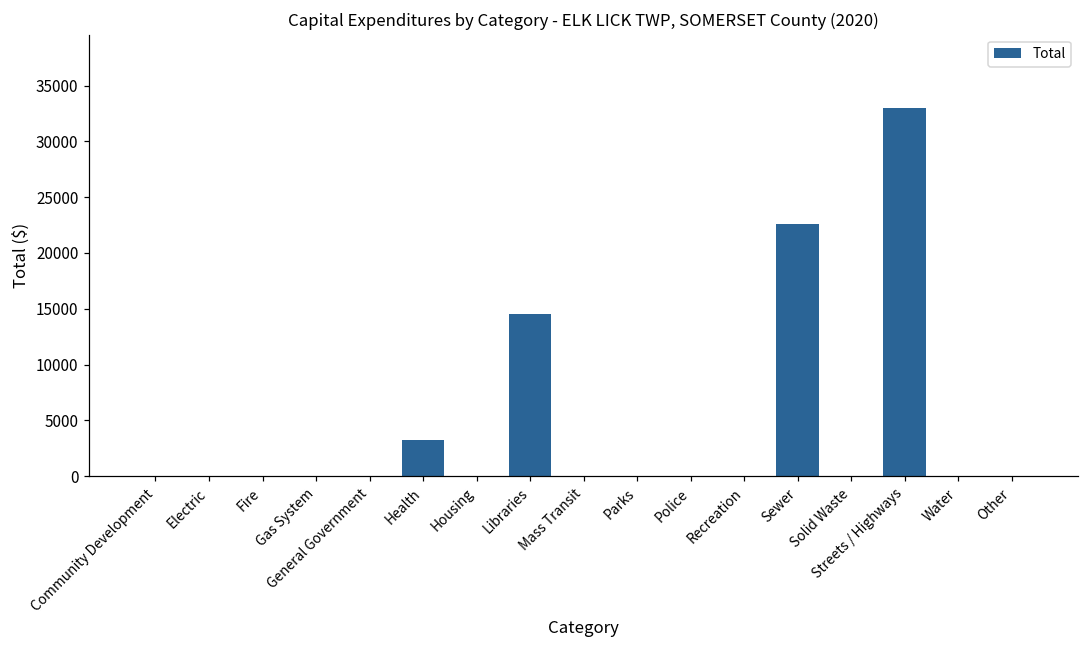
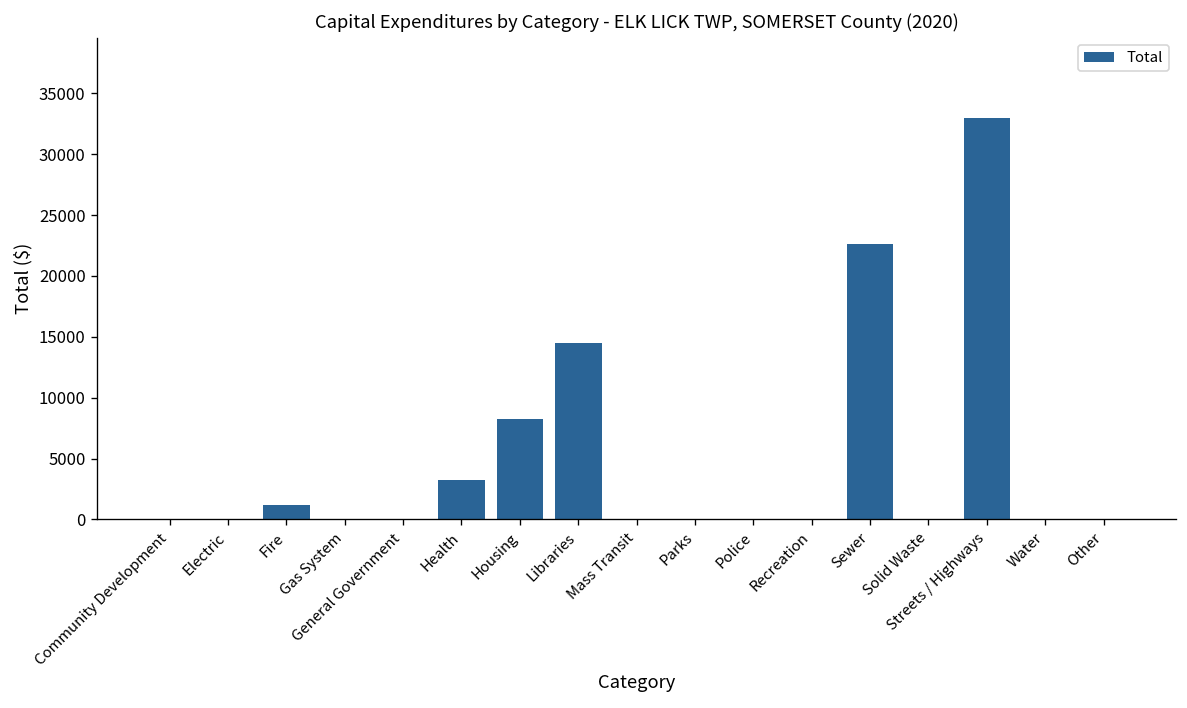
Fire: 0 -> 1200
Housing: 0 -> 8200
